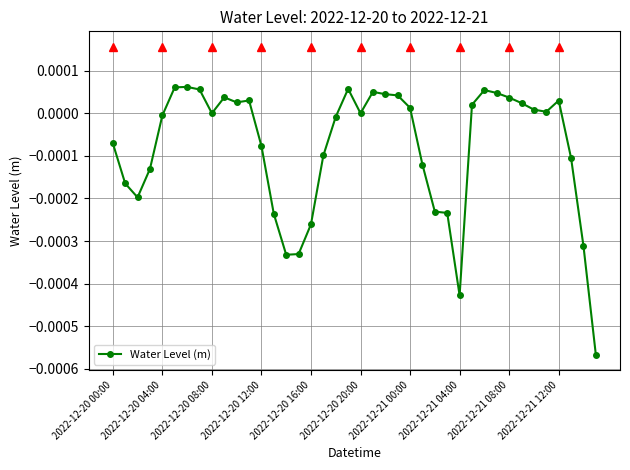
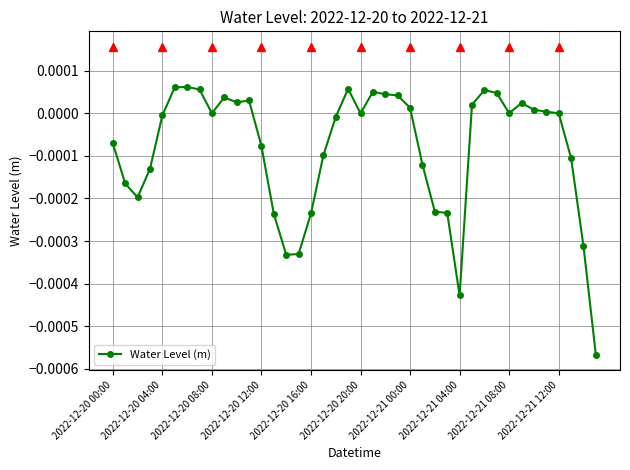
Water Level (m), 2022-12-20 16:00: -0.00026 -> -0.00024
Water Level (m), 2022-12-21 08:00: 0.00004 -> 0.00000
Water Level (m), 2022-12-21 12:00: 0.00003 -> 0.00000
